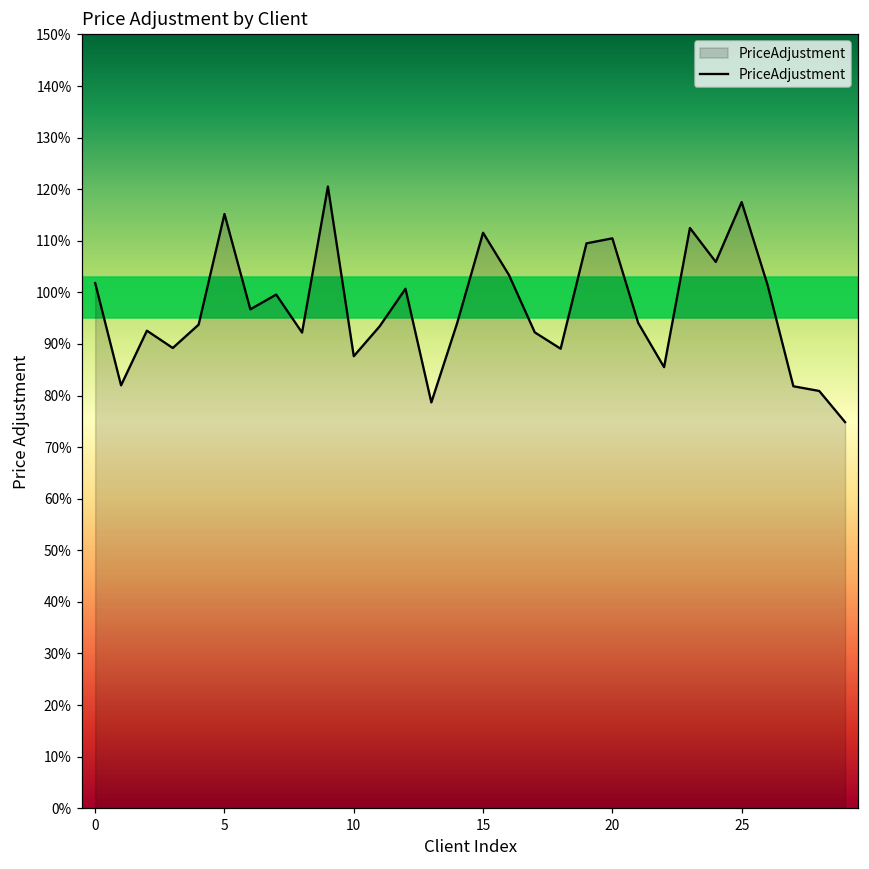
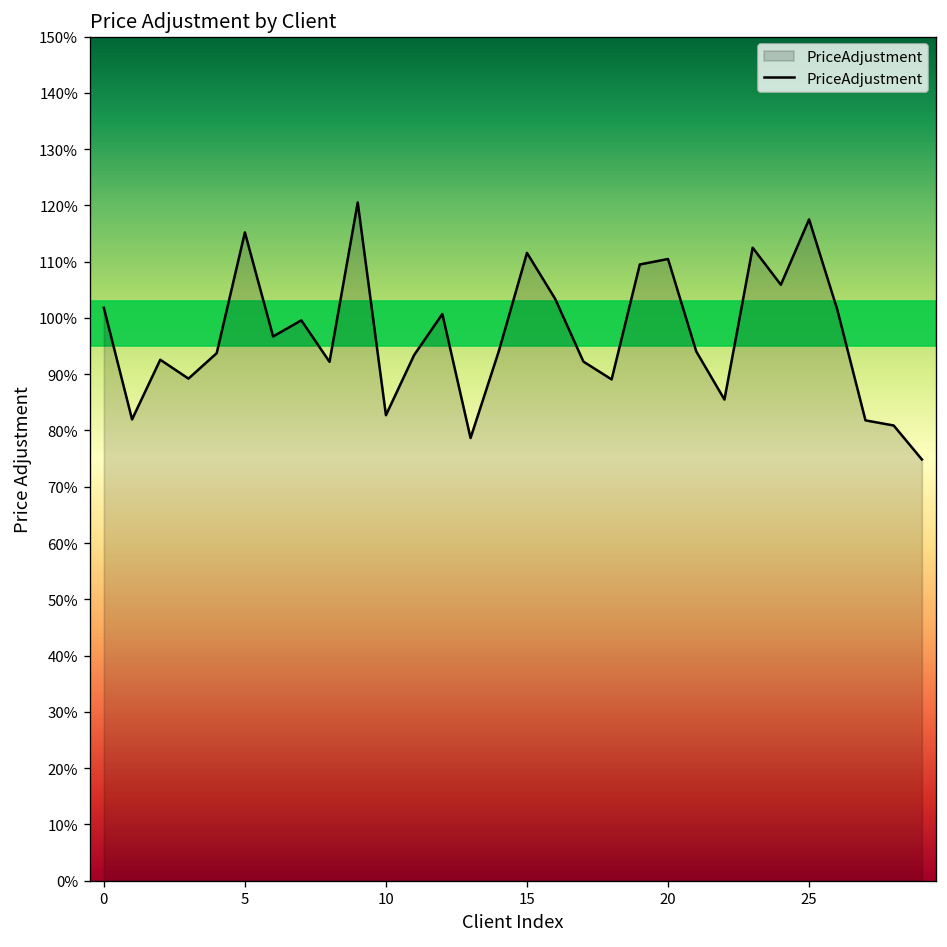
10: 88% -> 83%
